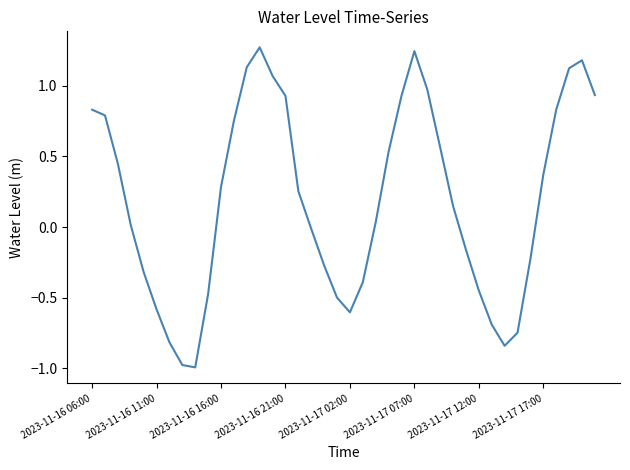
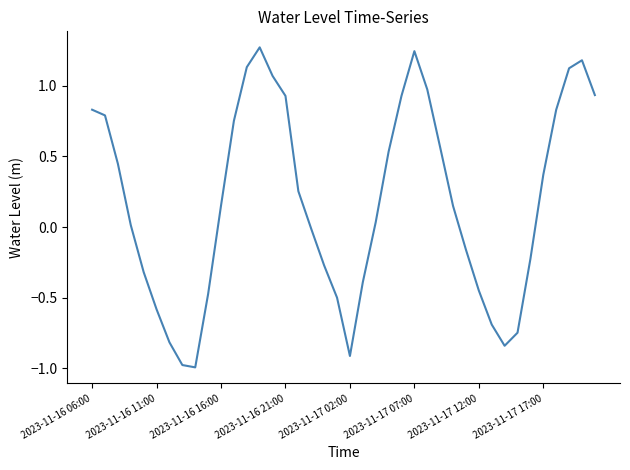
2023-11-16 16:00: 0.28 -> 0.15
2023-11-17 02:00: -0.60 -> -0.91
